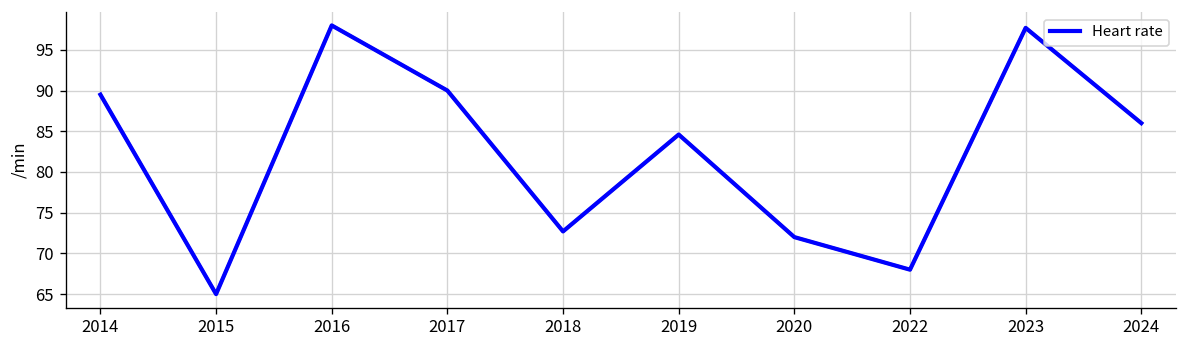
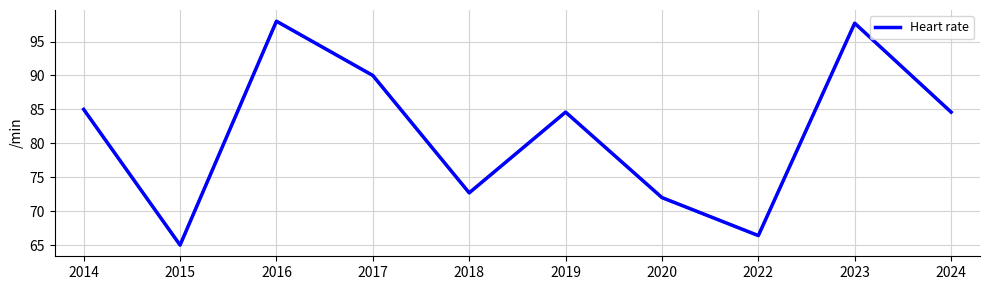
2014: 90 -> 85
2022: 68 -> 66
2024: 86 -> 85
